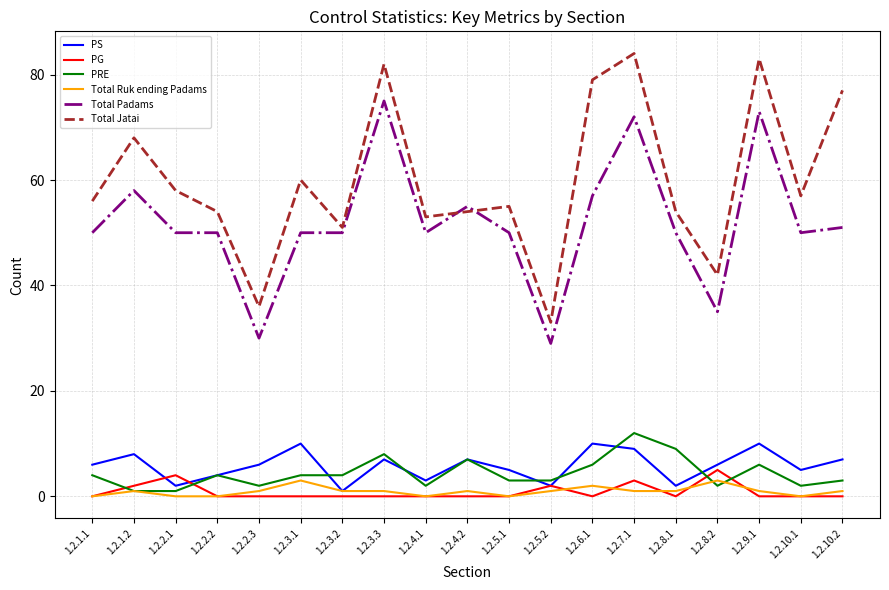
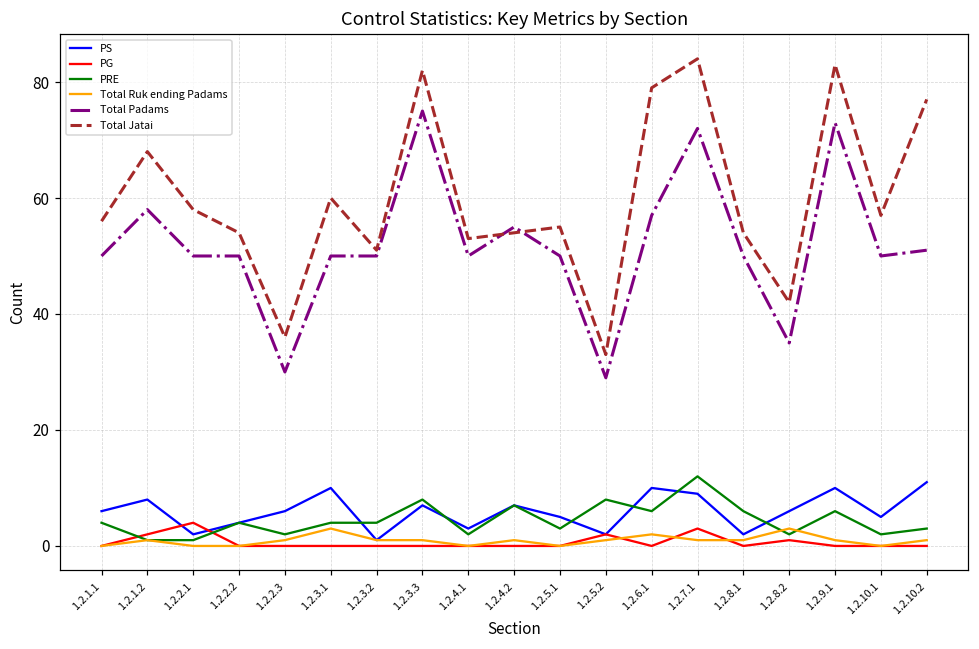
PRE, 1.2.5.2: 3 -> 8
PRE, 1.2.8.1: 9 -> 6
PG, 1.2.8.2: 5 -> 1
PS, 1.2.10.2: 7 -> 11
